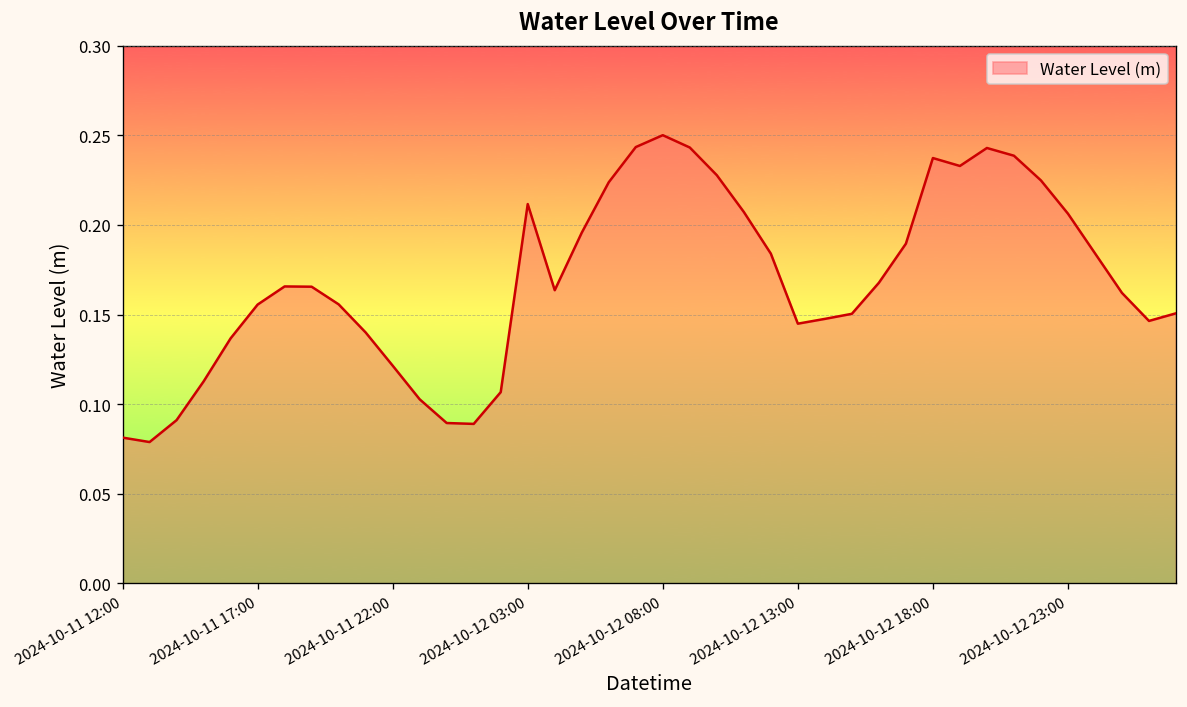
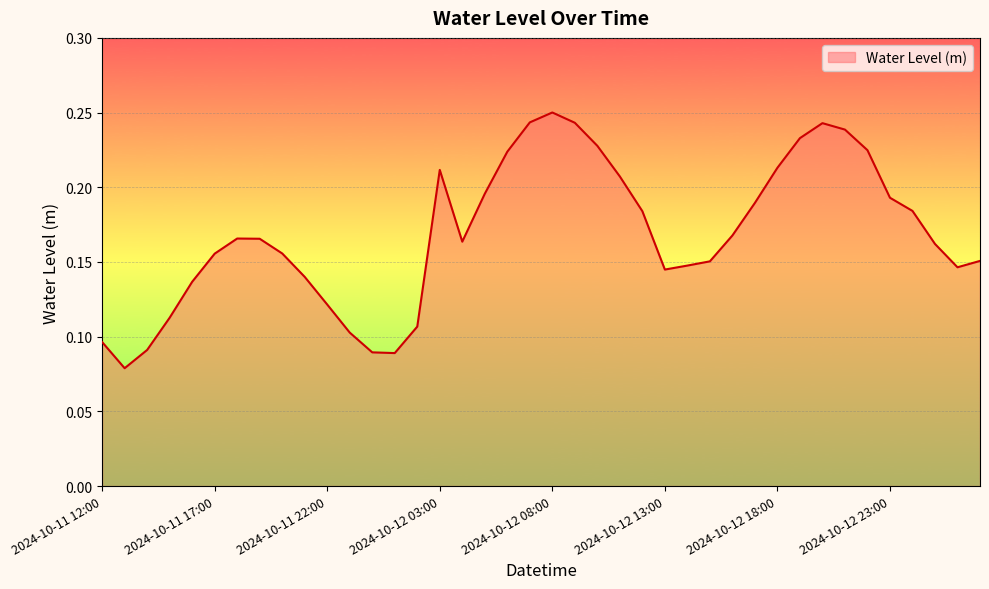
2024-10-11 12:00: 0.081 -> 0.096
2024-10-12 18:00: 0.237 -> 0.213
2024-10-12 23:00: 0.206 -> 0.193
